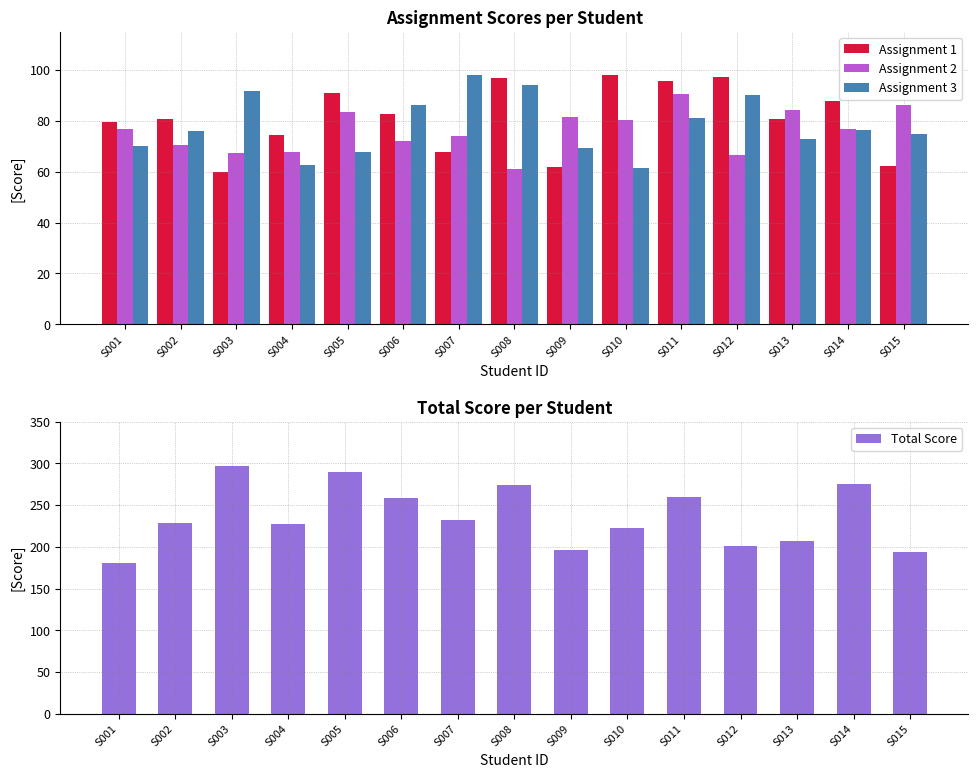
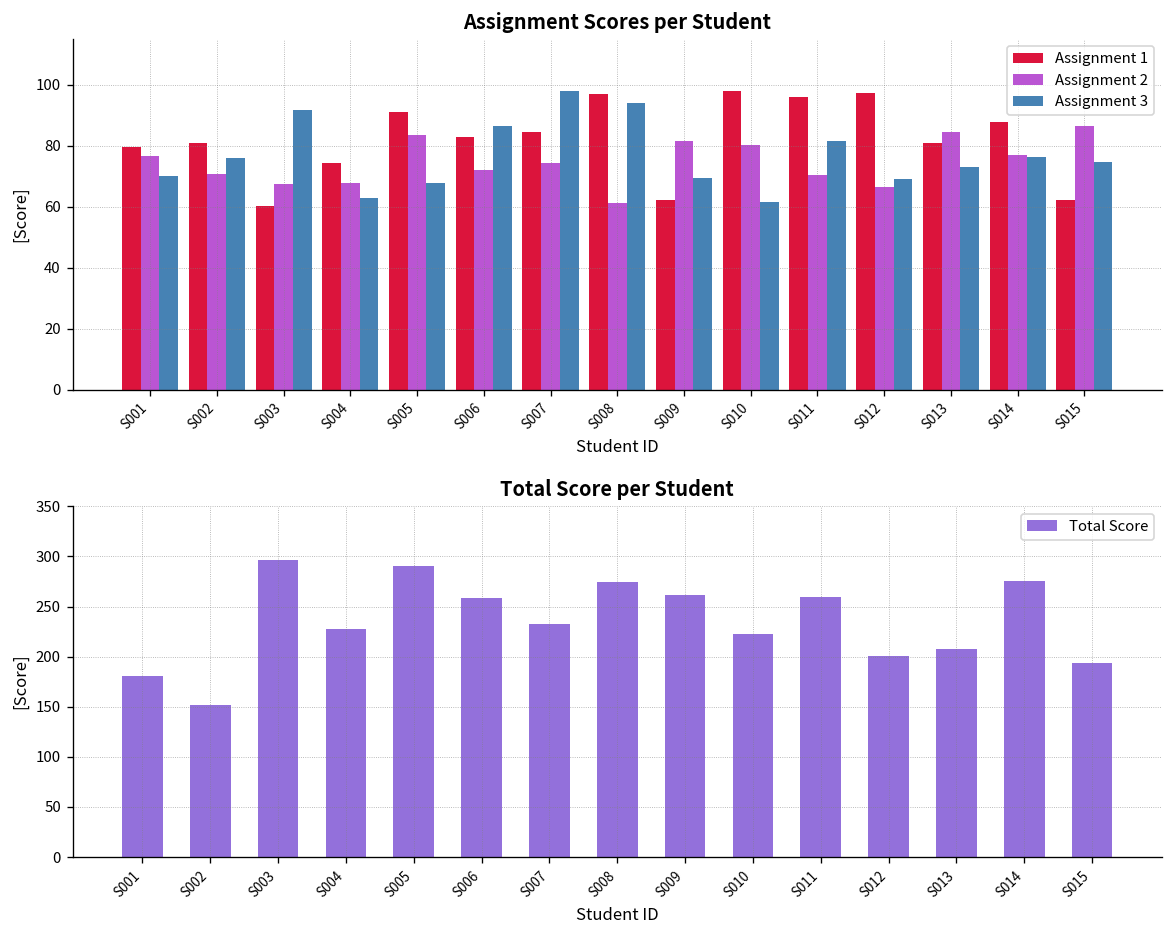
Assignment Scores per Student, Assignment 1, S007: 68 -> 85
Assignment Scores per Student, Assignment 2, S011: 91 -> 70
Assignment Scores per Student, Assignment 3, S012: 90 -> 69
Total Score per Student, S002: 230 -> 150
Total Score per Student, S009: 200 -> 260
